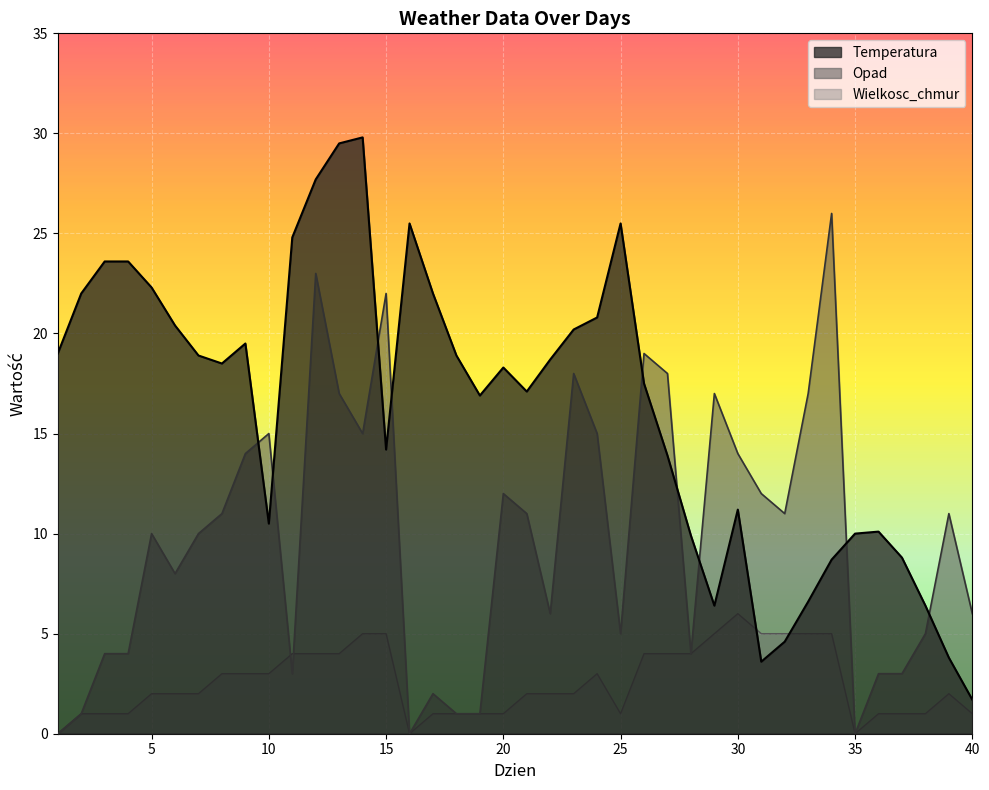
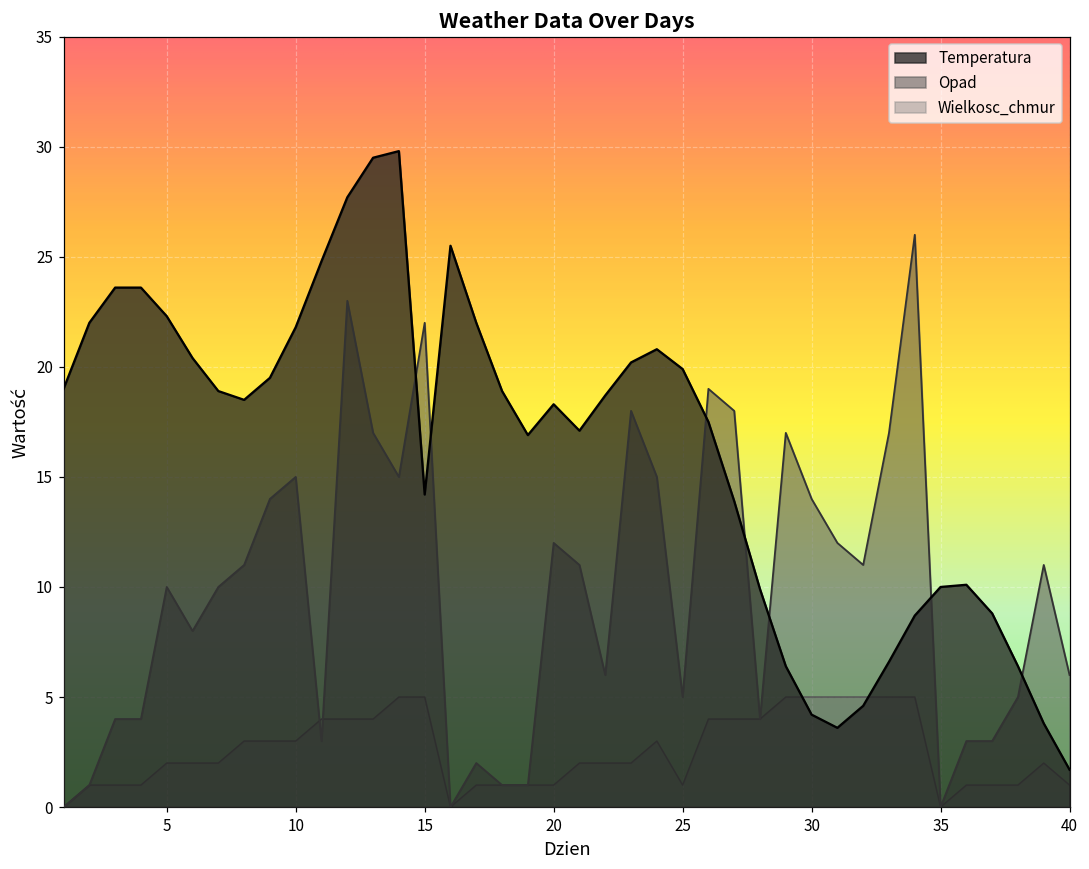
Temperatura, 10: 10.5 -> 21.8
Temperatura, 25: 25.5 -> 19.9
Temperatura, 30: 11.2 -> 4.2
Wielkosc_chmur, 30: 6 -> 5
